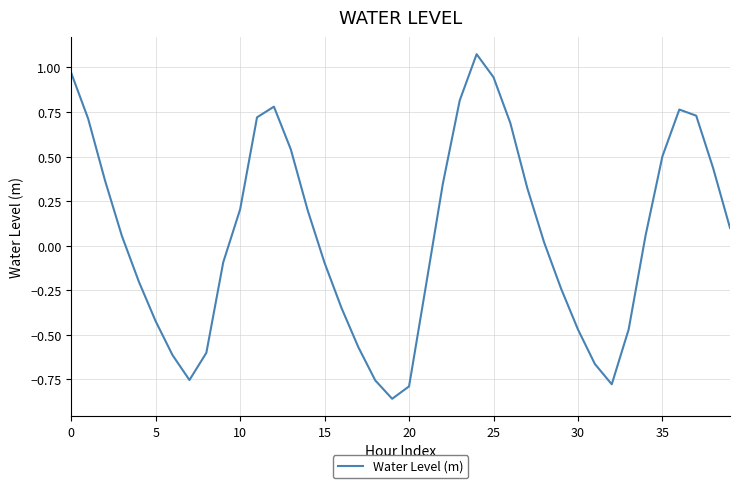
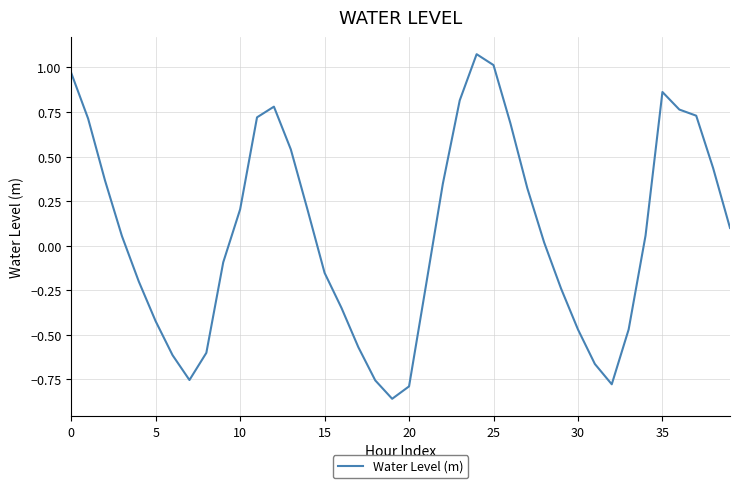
15: -0.10 -> -0.15
25: 0.95 -> 1.01
35: 0.50 -> 0.86
